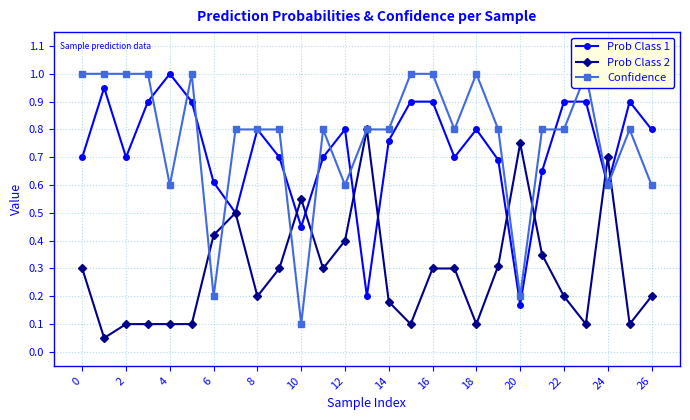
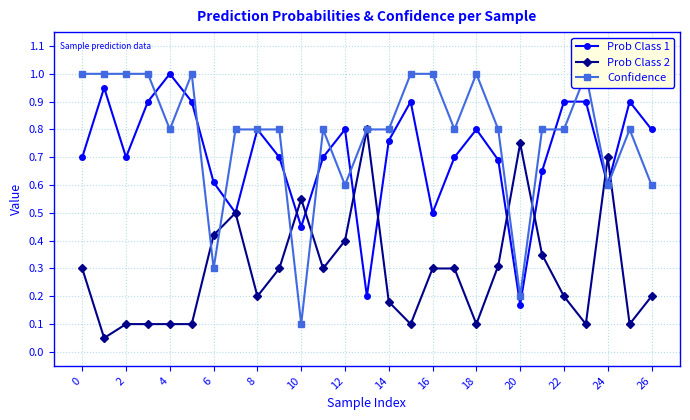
Confidence, 4: 0.6 -> 0.8
Confidence, 6: 0.2 -> 0.3
Prob Class 1, 16: 0.9 -> 0.5
